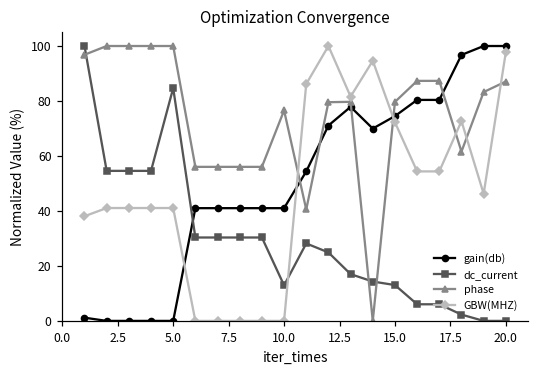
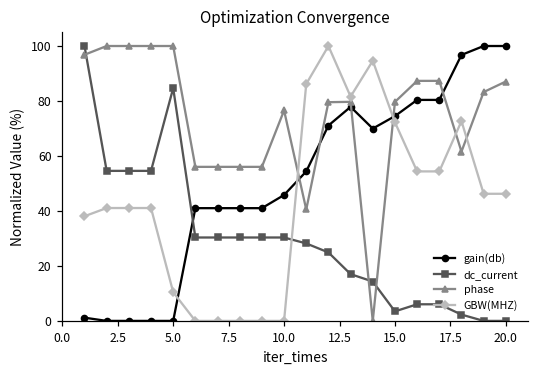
GBW(MHZ), 5.0: 41 -> 10
gain(db), 10.0: 41 -> 46
dc_current, 10.0: 13 -> 30
dc_current, 15.0: 13 -> 3
GBW(MHZ), 20.0: 98 -> 46
